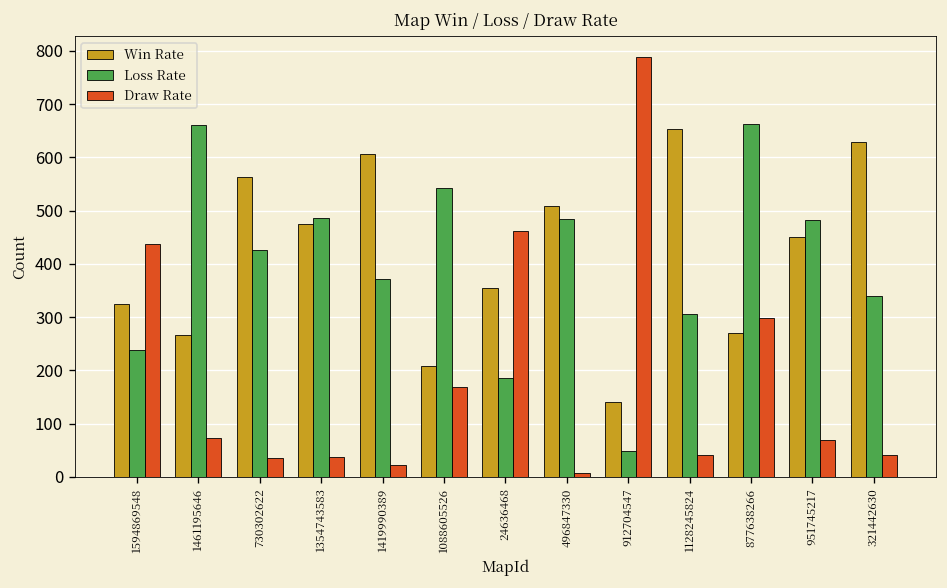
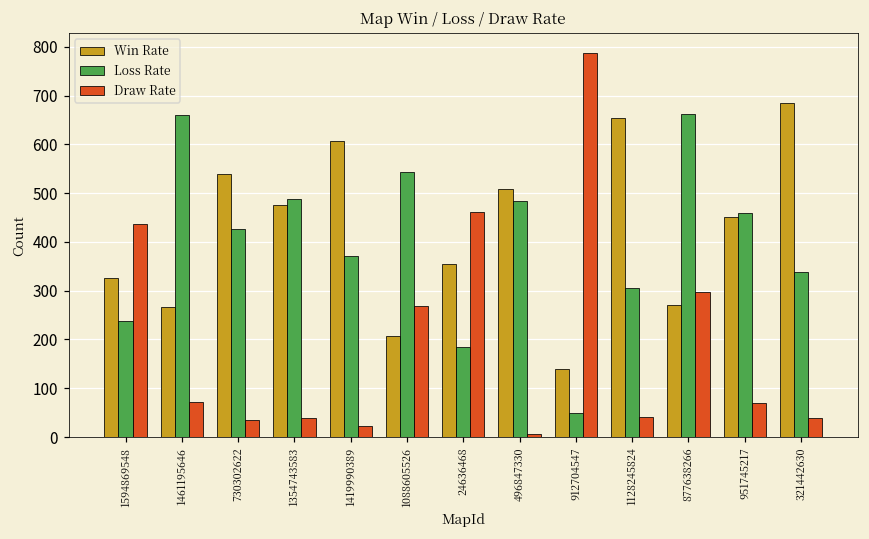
Win Rate, 730302622: 560 -> 540
Draw Rate, 1088605526: 170 -> 270
Loss Rate, 951745217: 480 -> 460
Win Rate, 321442630: 630 -> 690
